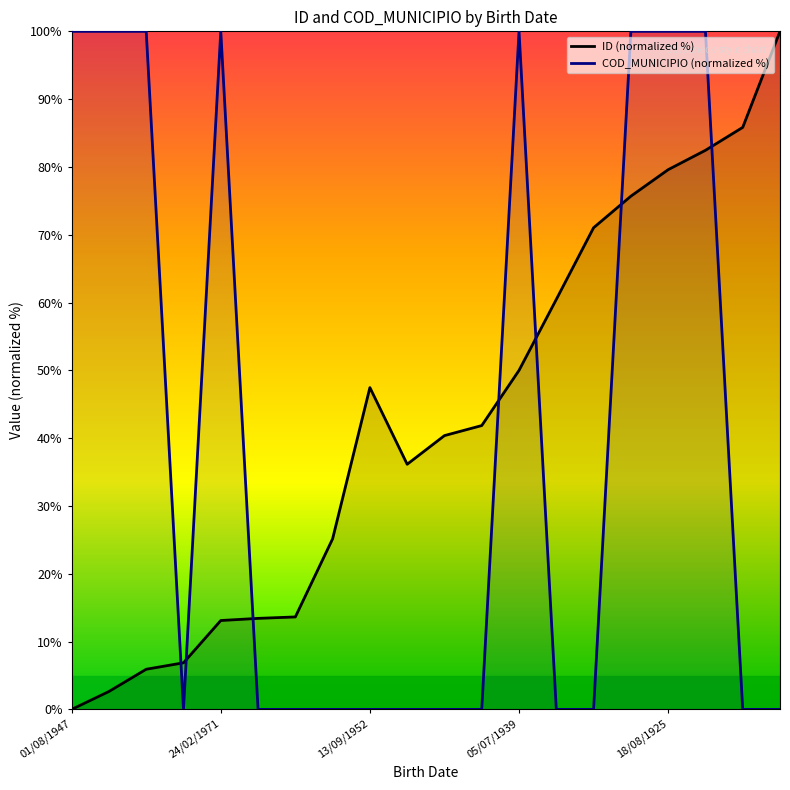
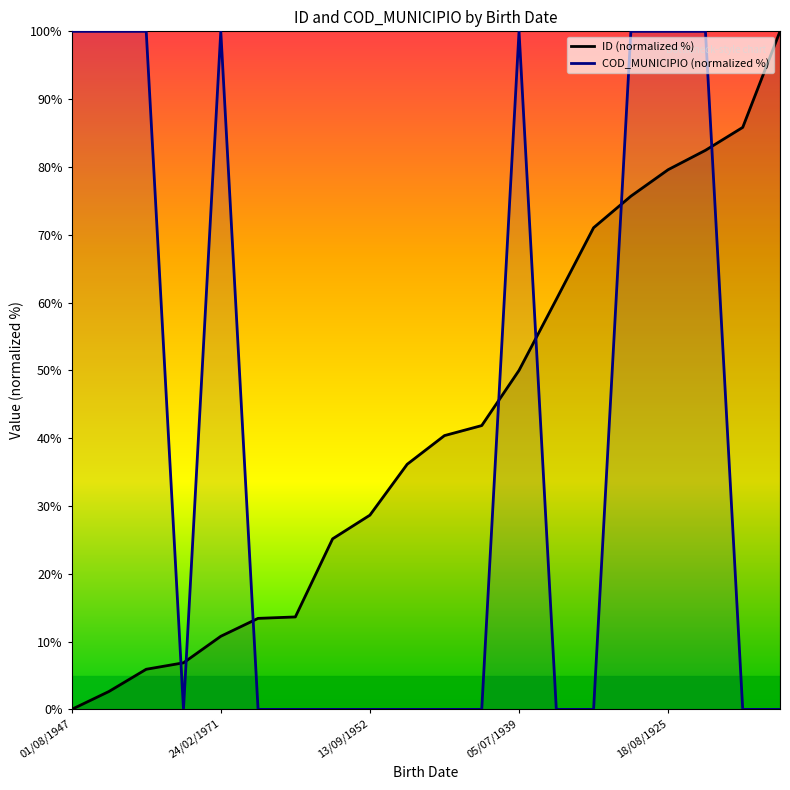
ID (normalized %), 24/02/1971: 13% -> 11%
ID (normalized %), 13/09/1952: 47% -> 29%
